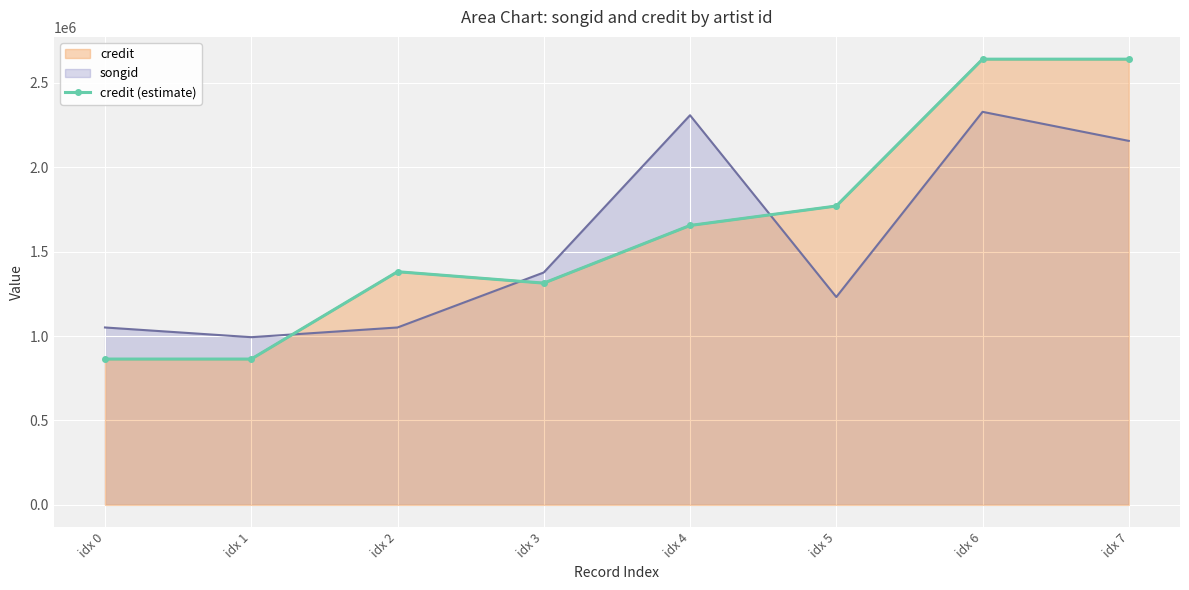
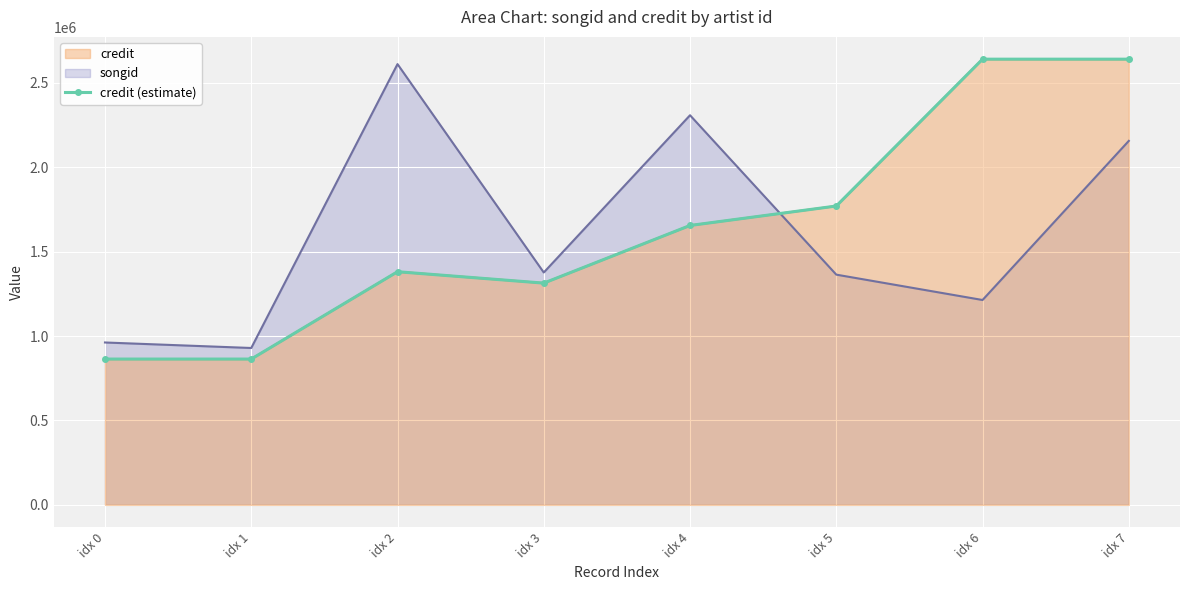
songid, idx 0: 1050000 -> 960000
songid, idx 1: 990000 -> 930000
songid, idx 2: 1050000 -> 2610000
songid, idx 5: 1230000 -> 1360000
songid, idx 6: 2330000 -> 1210000
